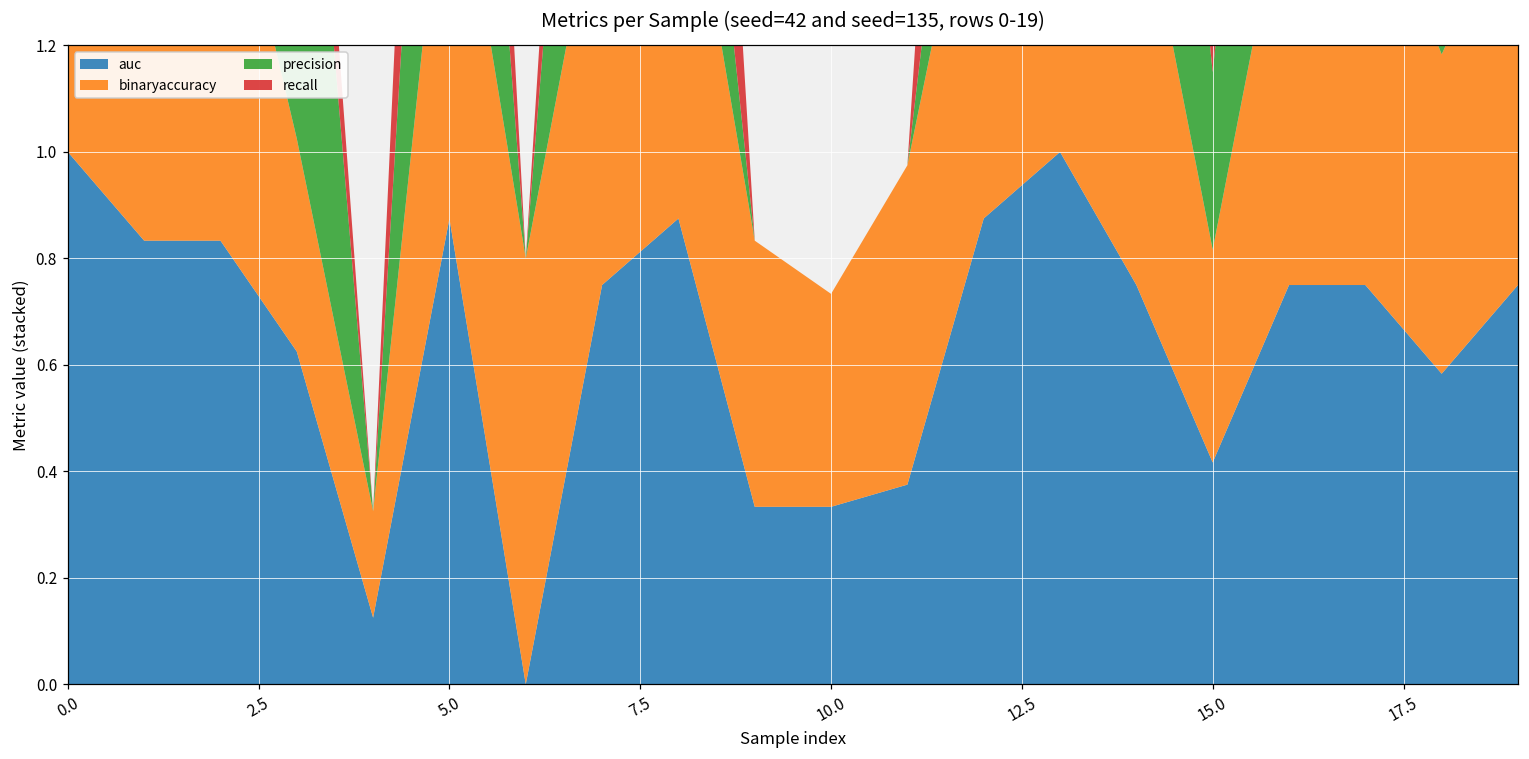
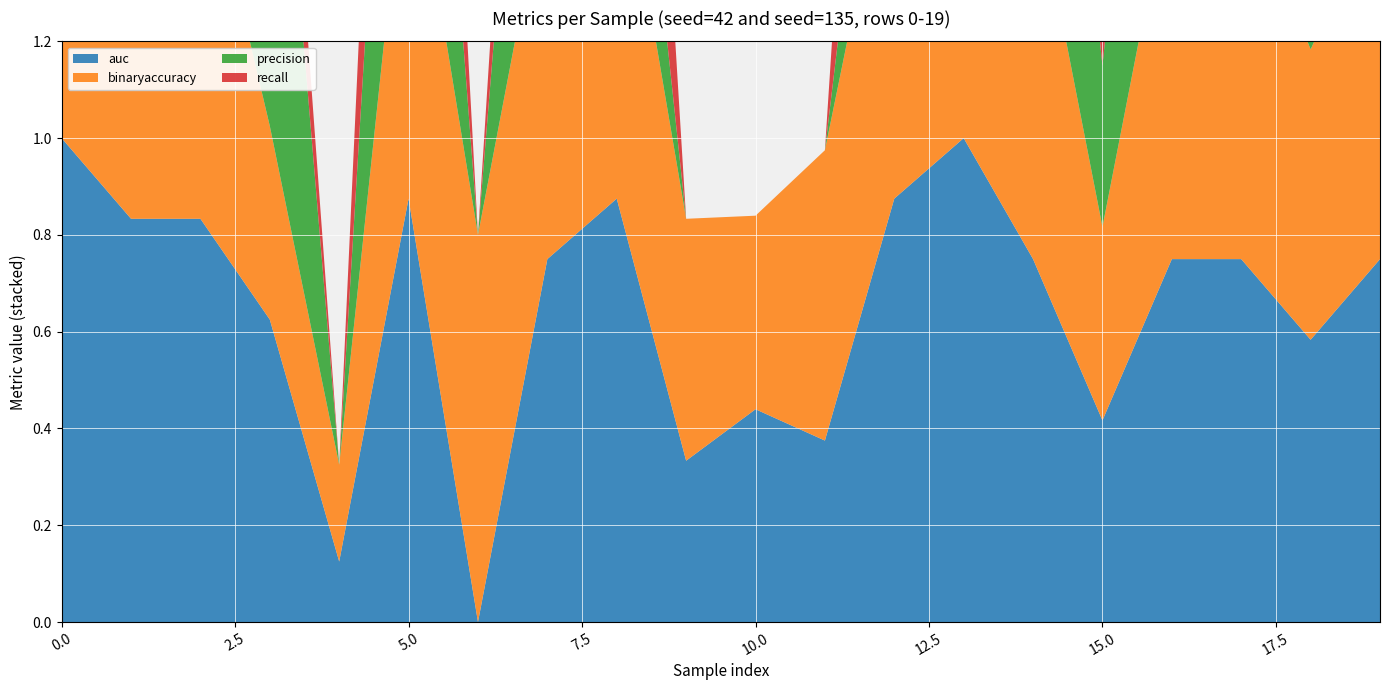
auc, 10.0: 0.33 -> 0.44
